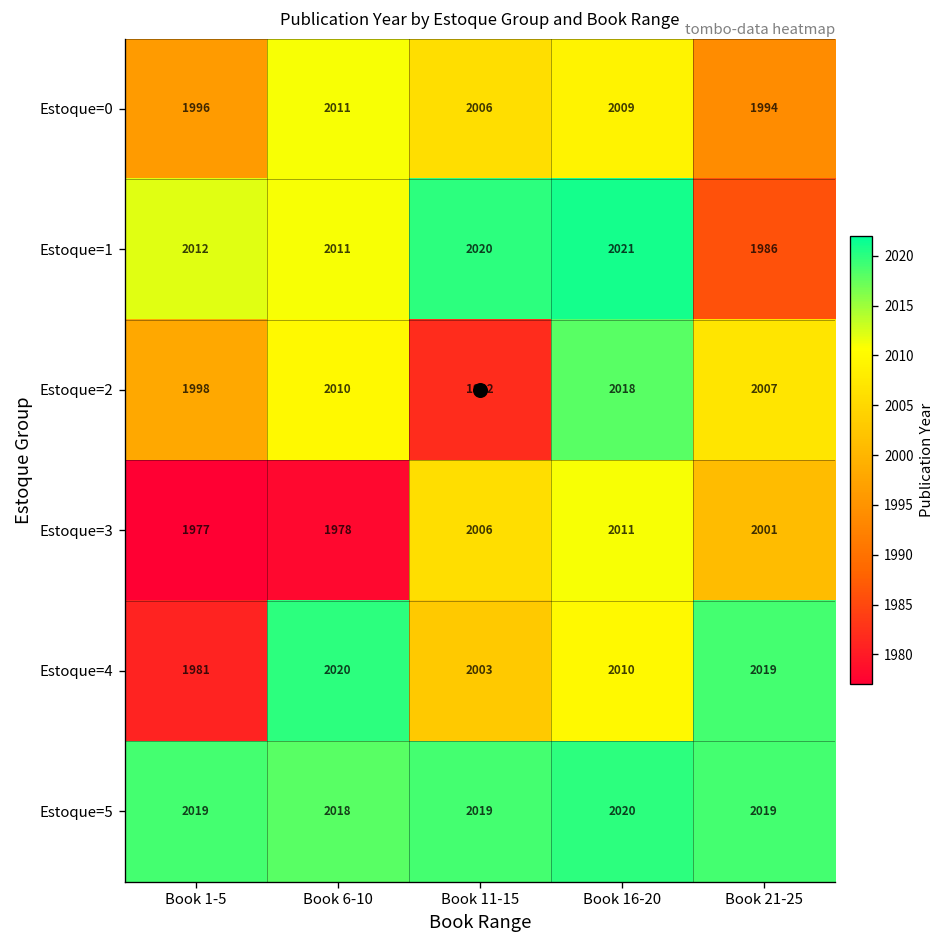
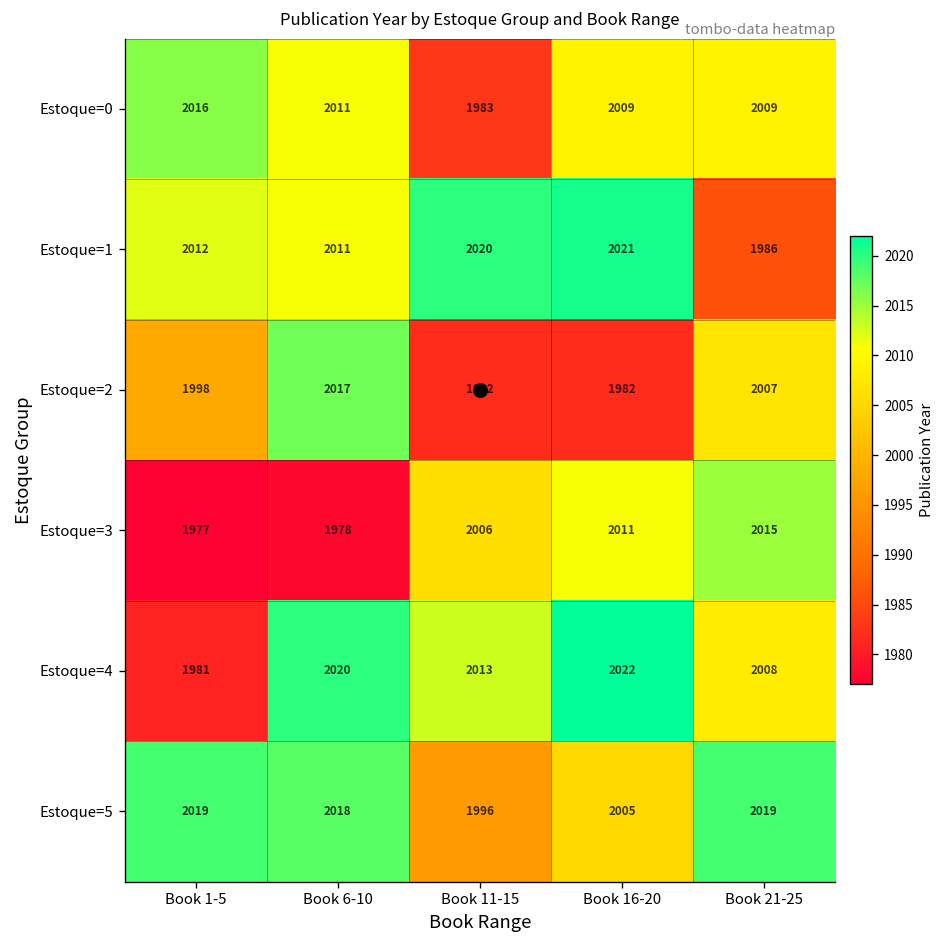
Estoque=0, Book 1-5: 1996 -> 2016
Estoque=0, Book 11-15: 2006 -> 1983
Estoque=0, Book 21-25: 1994 -> 2009
Estoque=2, Book 6-10: 2010 -> 2017
Estoque=2, Book 16-20: 2018 -> 1982
Estoque=3, Book 21-25: 2001 -> 2015
Estoque=4, Book 11-15: 2003 -> 2013
Estoque=4, Book 16-20: 2010 -> 2022
Estoque=4, Book 21-25: 2019 -> 2008
Estoque=5, Book 11-15: 2019 -> 1996
Estoque=5, Book 16-20: 2020 -> 2005
